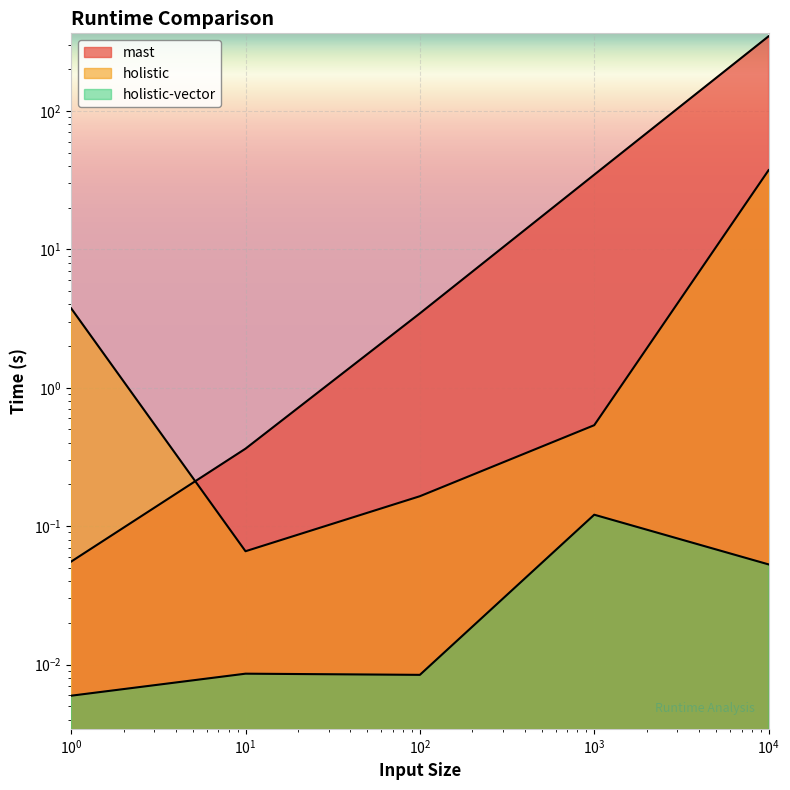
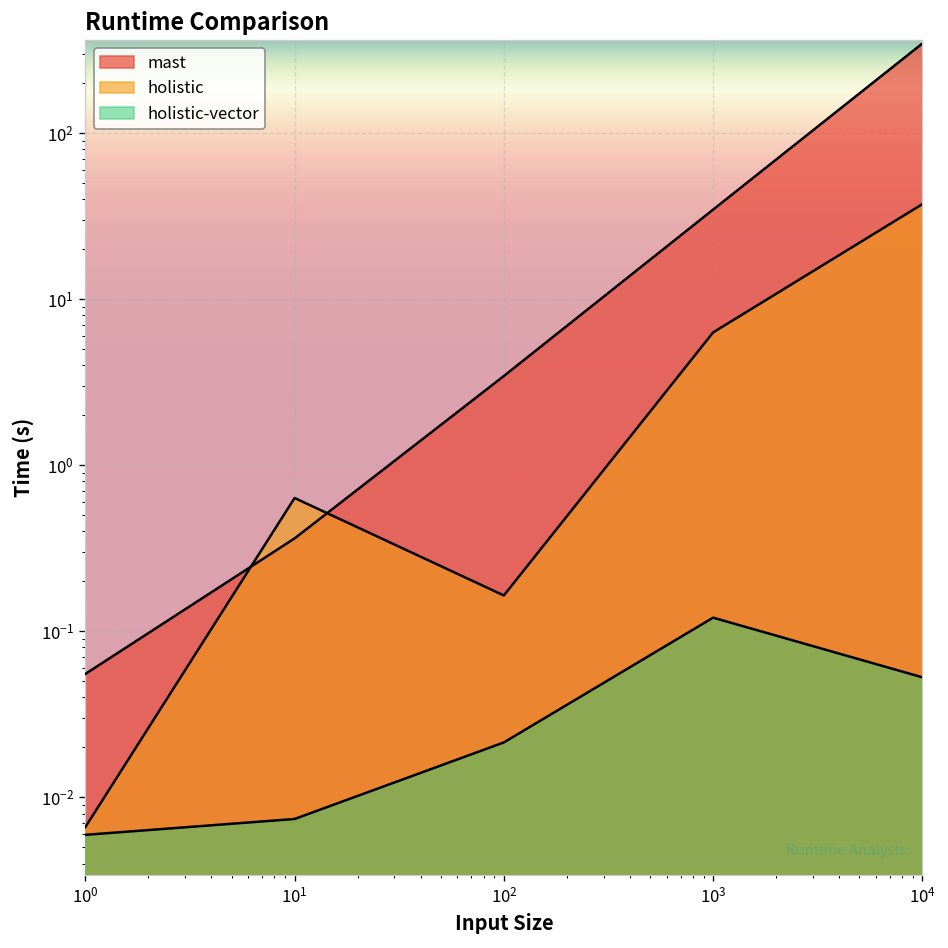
holistic, 10^0: 3.8 -> 0.007
holistic, 10^1: 0.07 -> 0.6
holistic-vector, 10^1: 0.009 -> 0.007
holistic-vector, 10^2: 0.008 -> 0.021
holistic, 10^3: 0.54 -> 6
